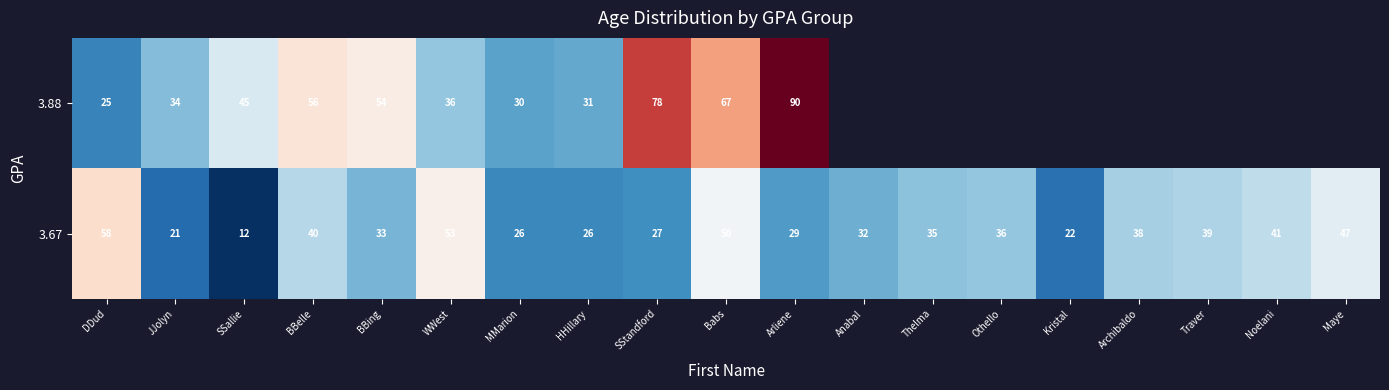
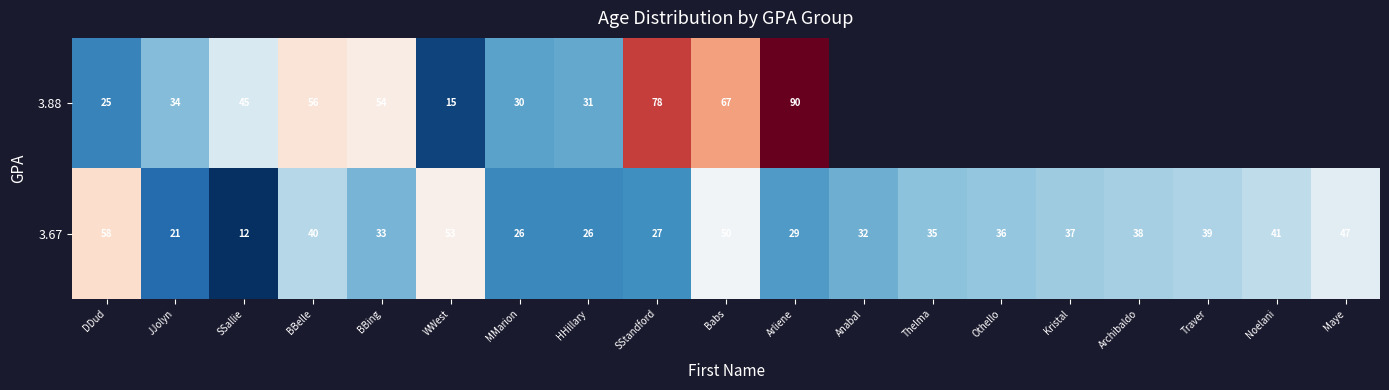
3.88, WWest: 36 -> 15
3.67, Kristal: 22 -> 37
